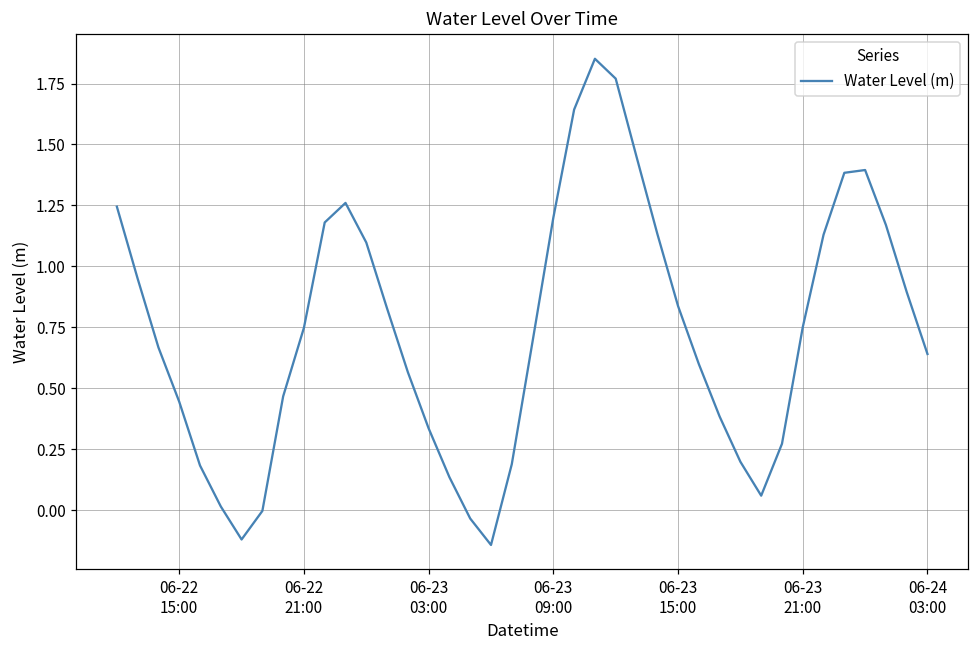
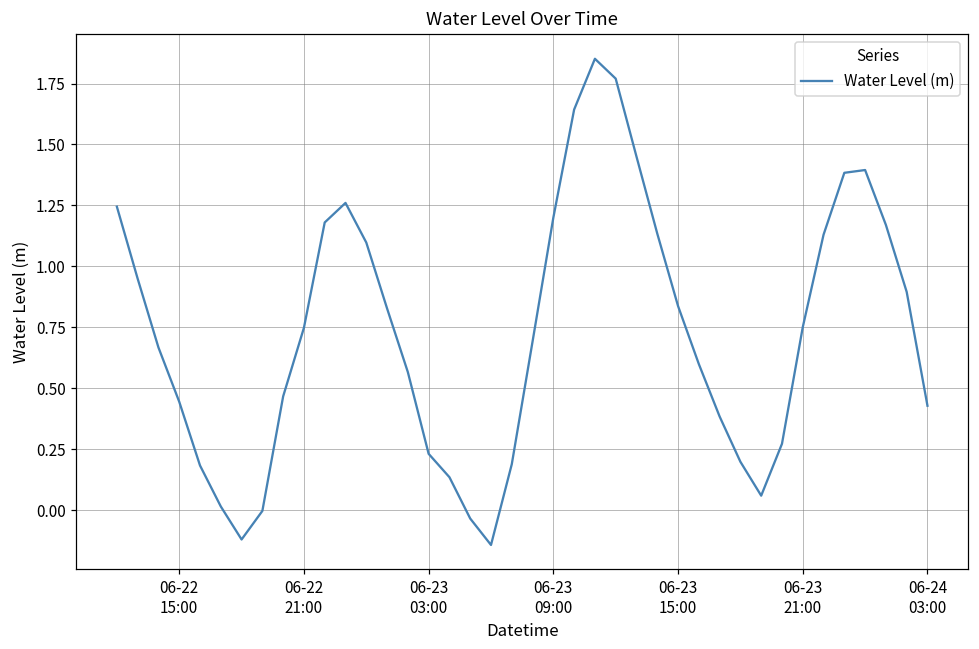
06-23 03:00: 0.34 -> 0.23
06-24 03:00: 0.64 -> 0.43
